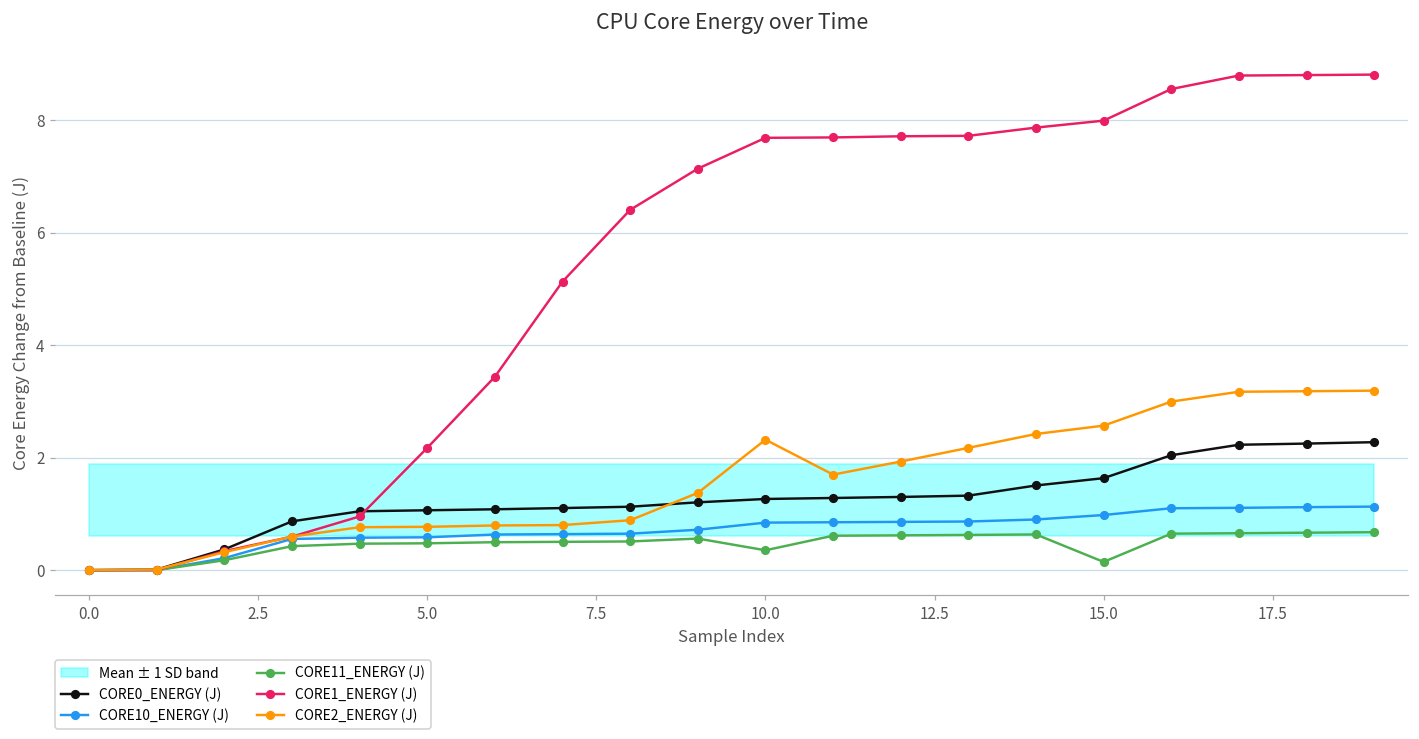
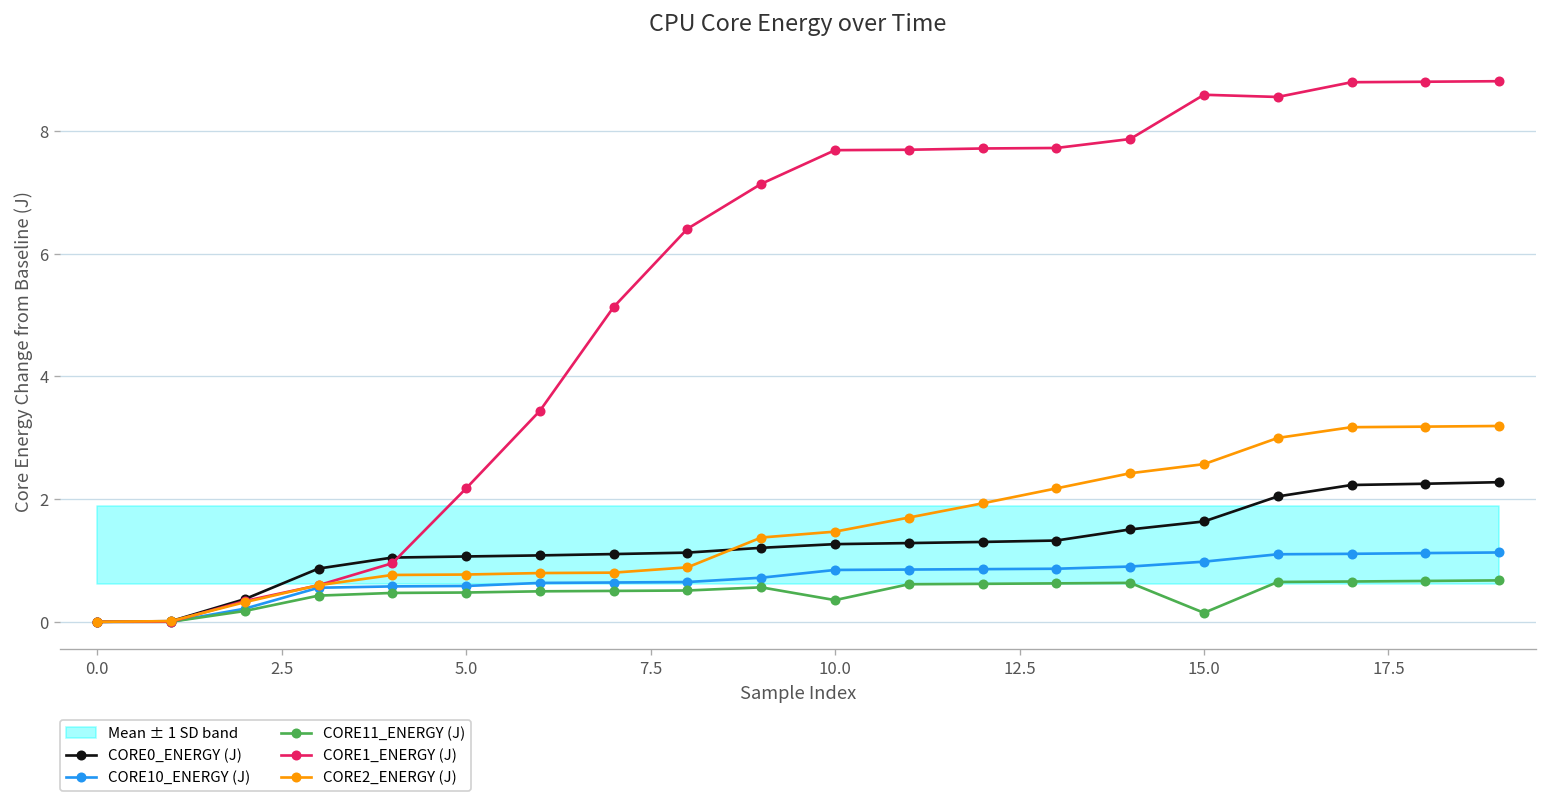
CORE2_ENERGY (J), 10.0: 2.3 -> 1.5
CORE1_ENERGY (J), 15.0: 8.0 -> 8.6
